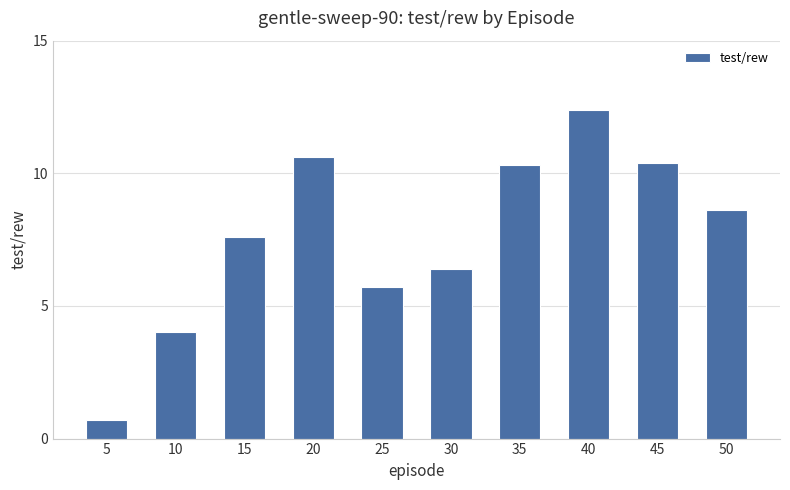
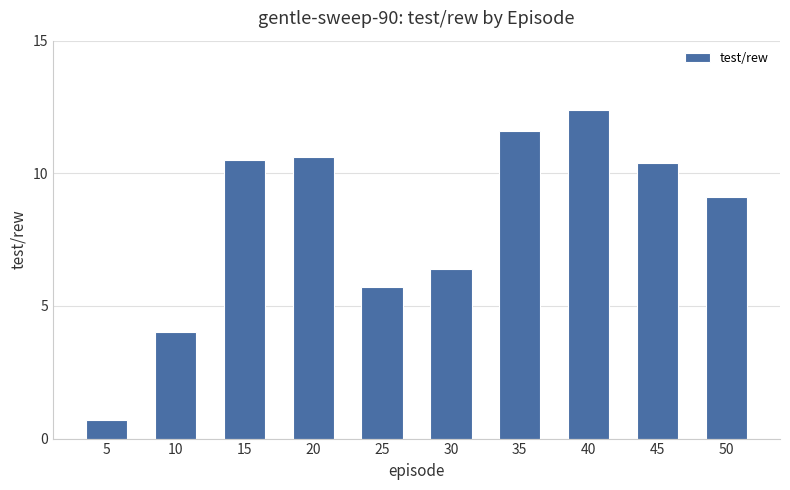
15: 7.6 -> 10.5
35: 10.3 -> 11.6
50: 8.6 -> 9.1
